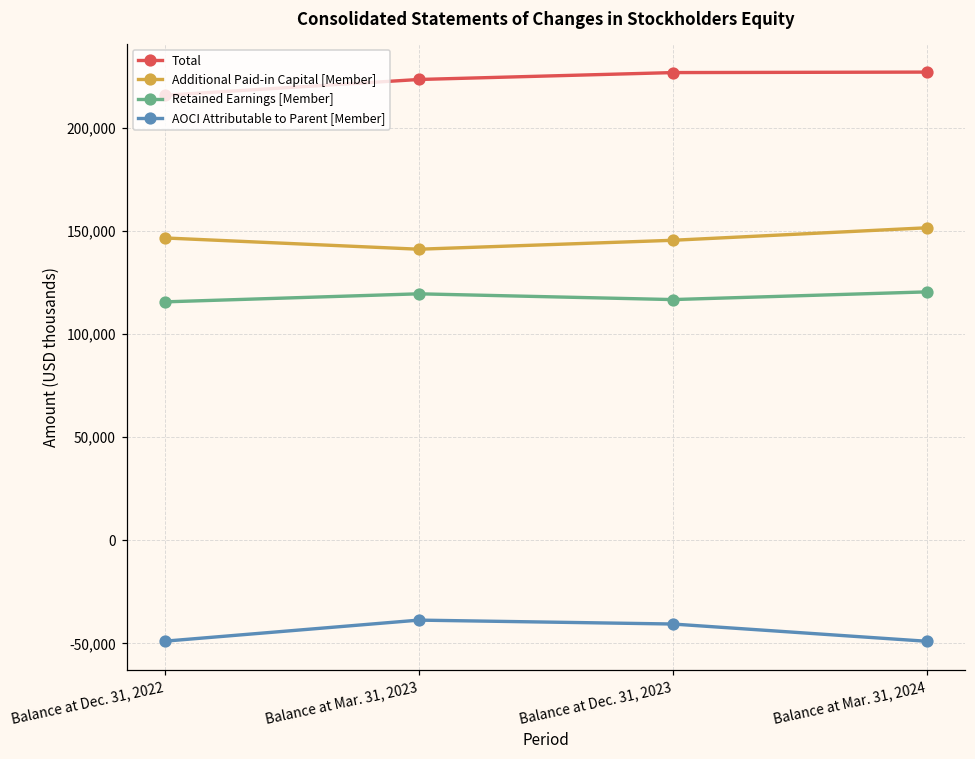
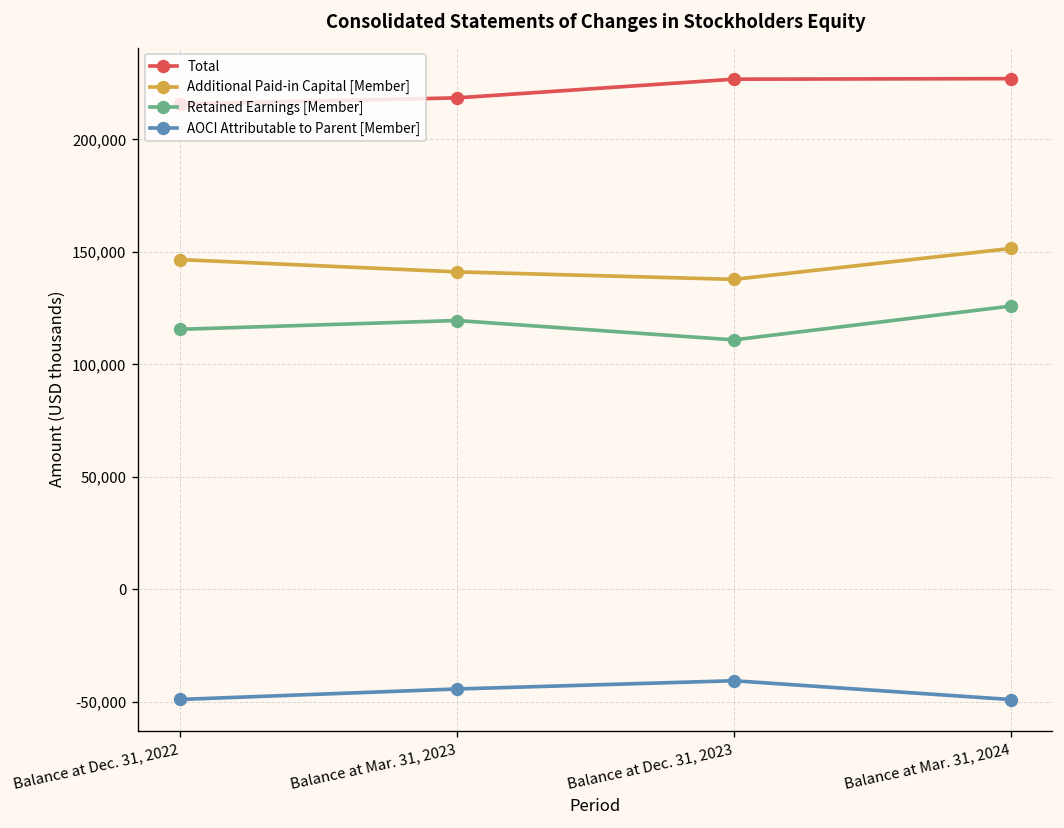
Total, Balance at Mar. 31, 2023: 223,000 -> 218,000
AOCI Attributable to Parent [Member], Balance at Mar. 31, 2023: -39,000 -> -44,000
Additional Paid-in Capital [Member], Balance at Dec. 31, 2023: 145,000 -> 138,000
Retained Earnings [Member], Balance at Dec. 31, 2023: 117,000 -> 111,000
Retained Earnings [Member], Balance at Mar. 31, 2024: 120,000 -> 126,000
